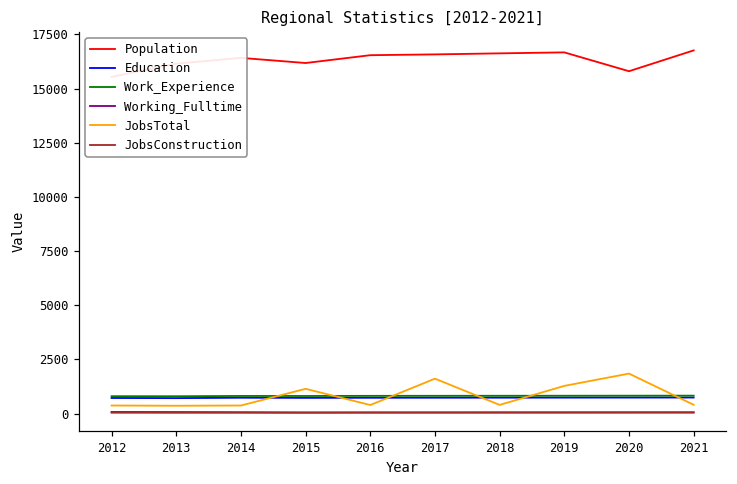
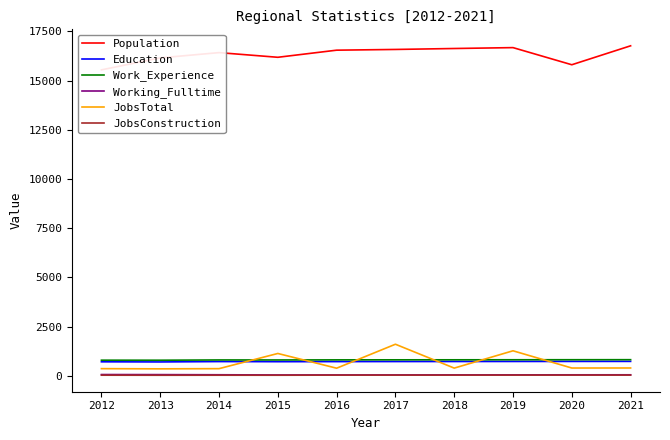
JobsTotal, 2020: 1800 -> 400
